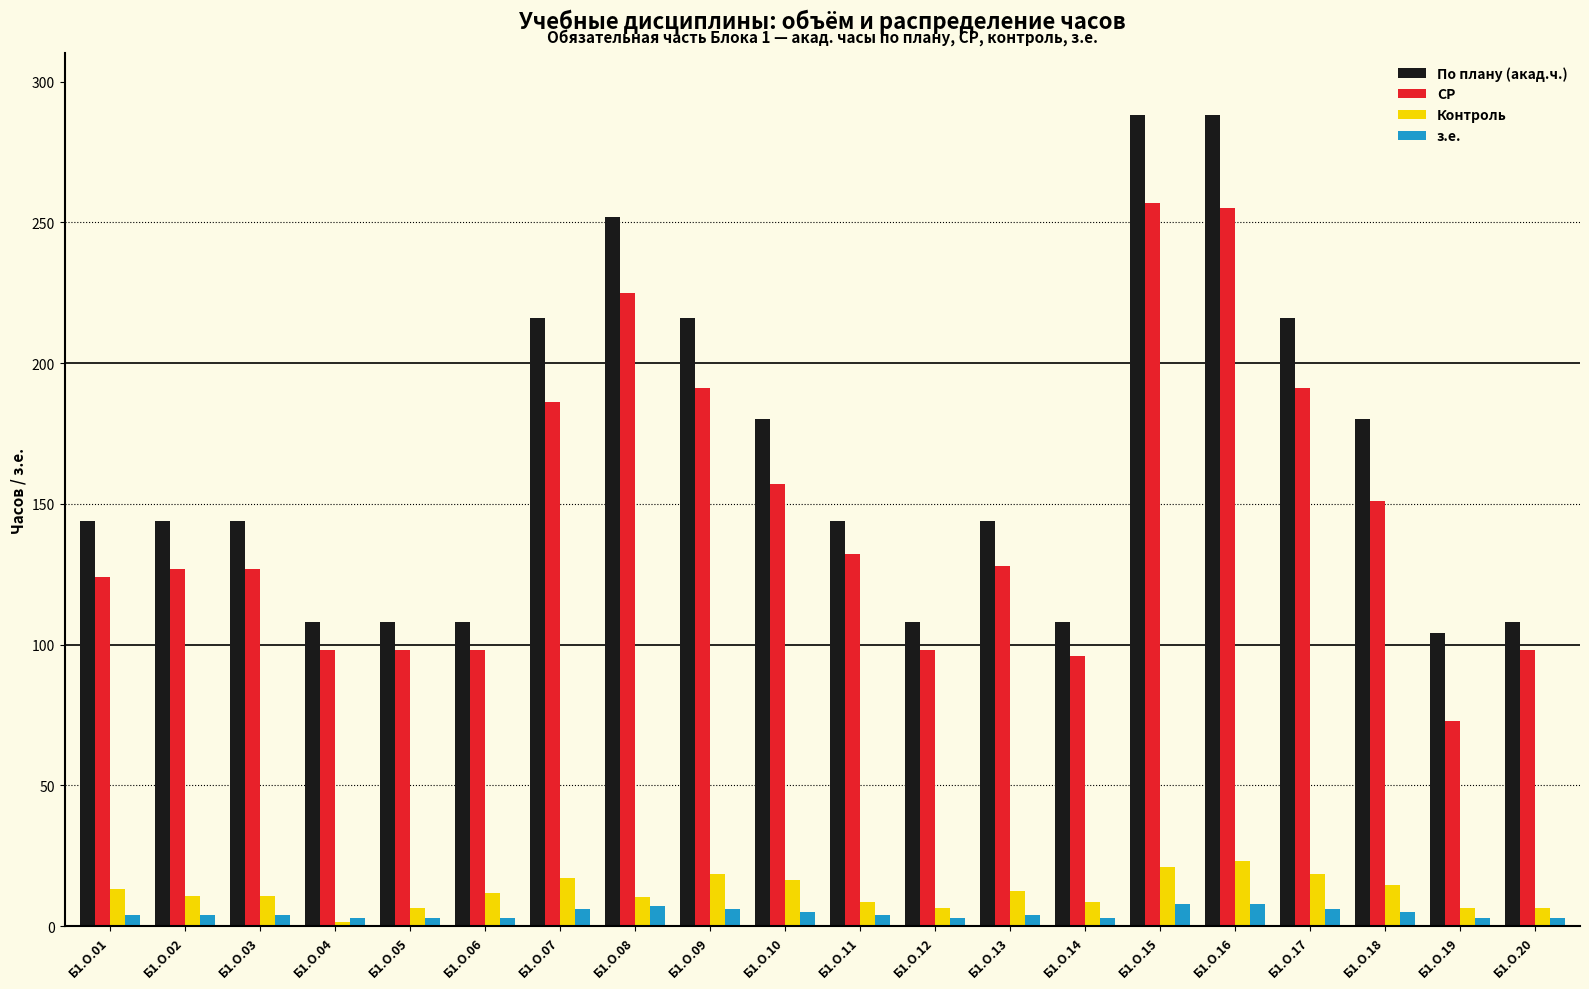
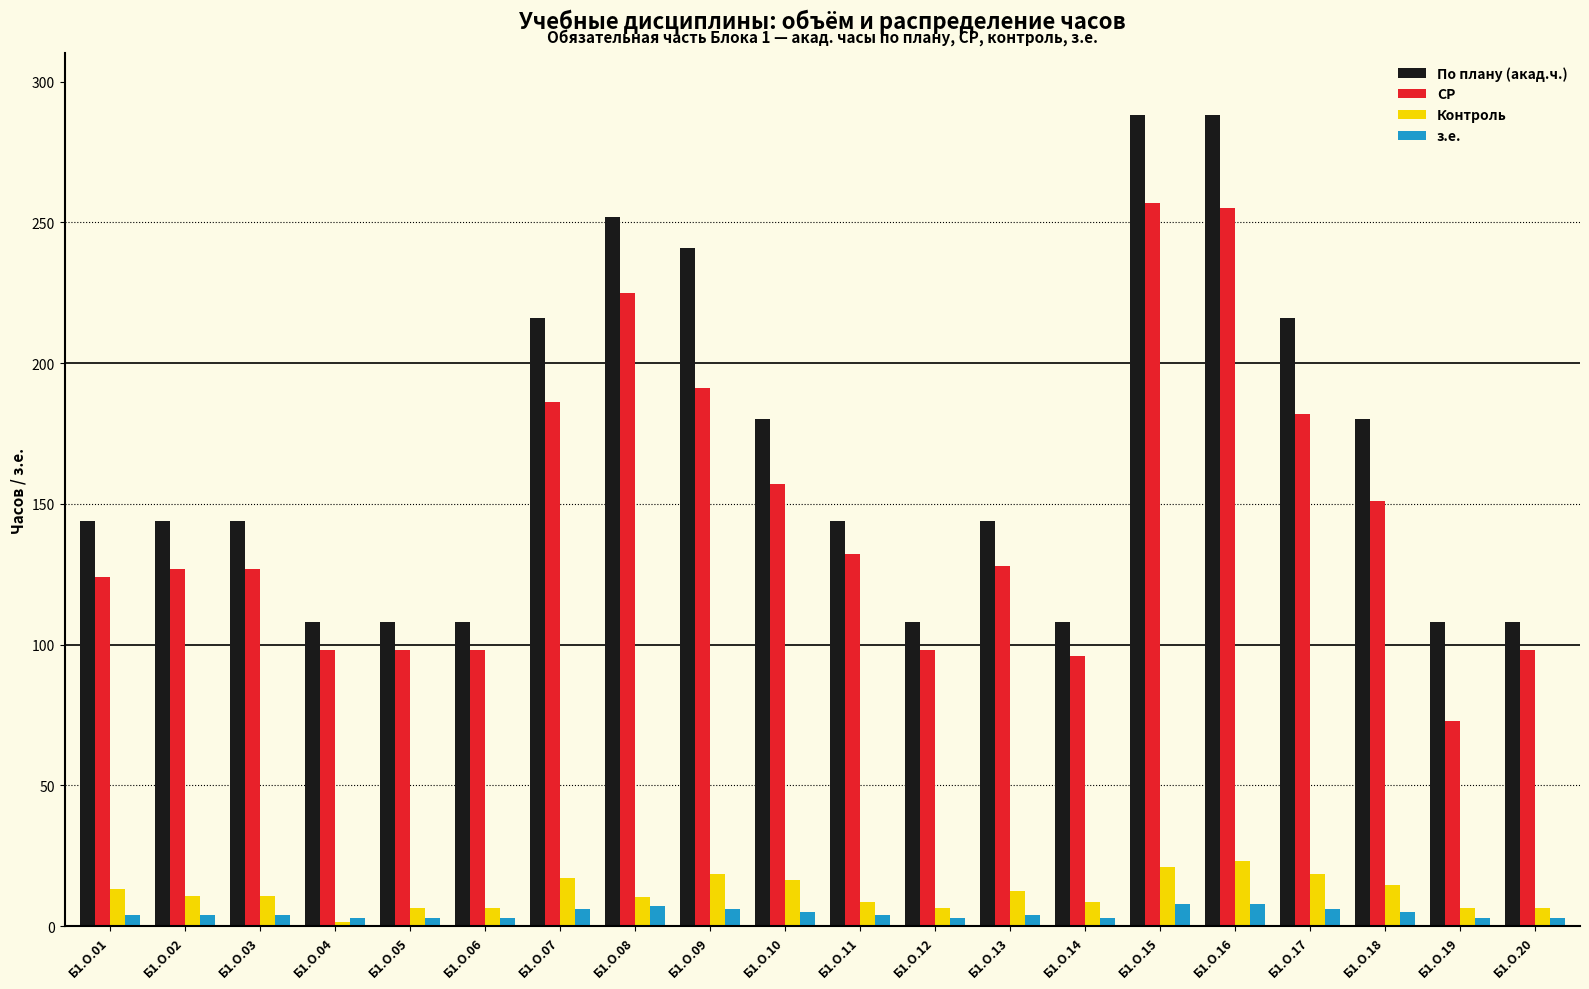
Контроль, Б1.О.06: 12 -> 6
По плану (акад.ч.), Б1.О.09: 216 -> 241
СР, Б1.О.17: 191 -> 182
По плану (акад.ч.), Б1.О.19: 104 -> 108
